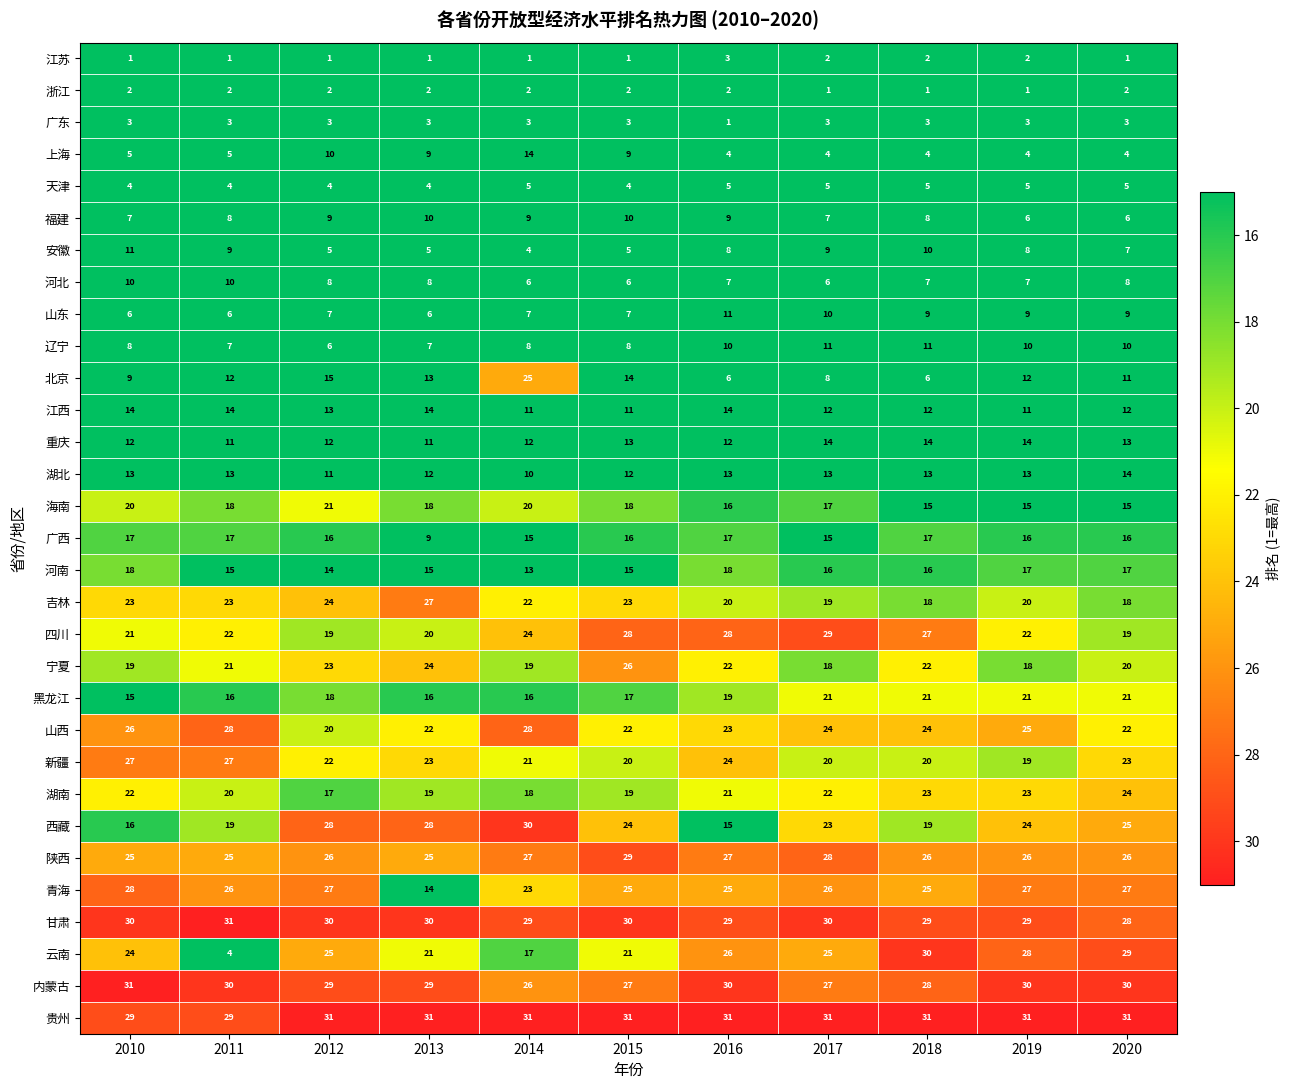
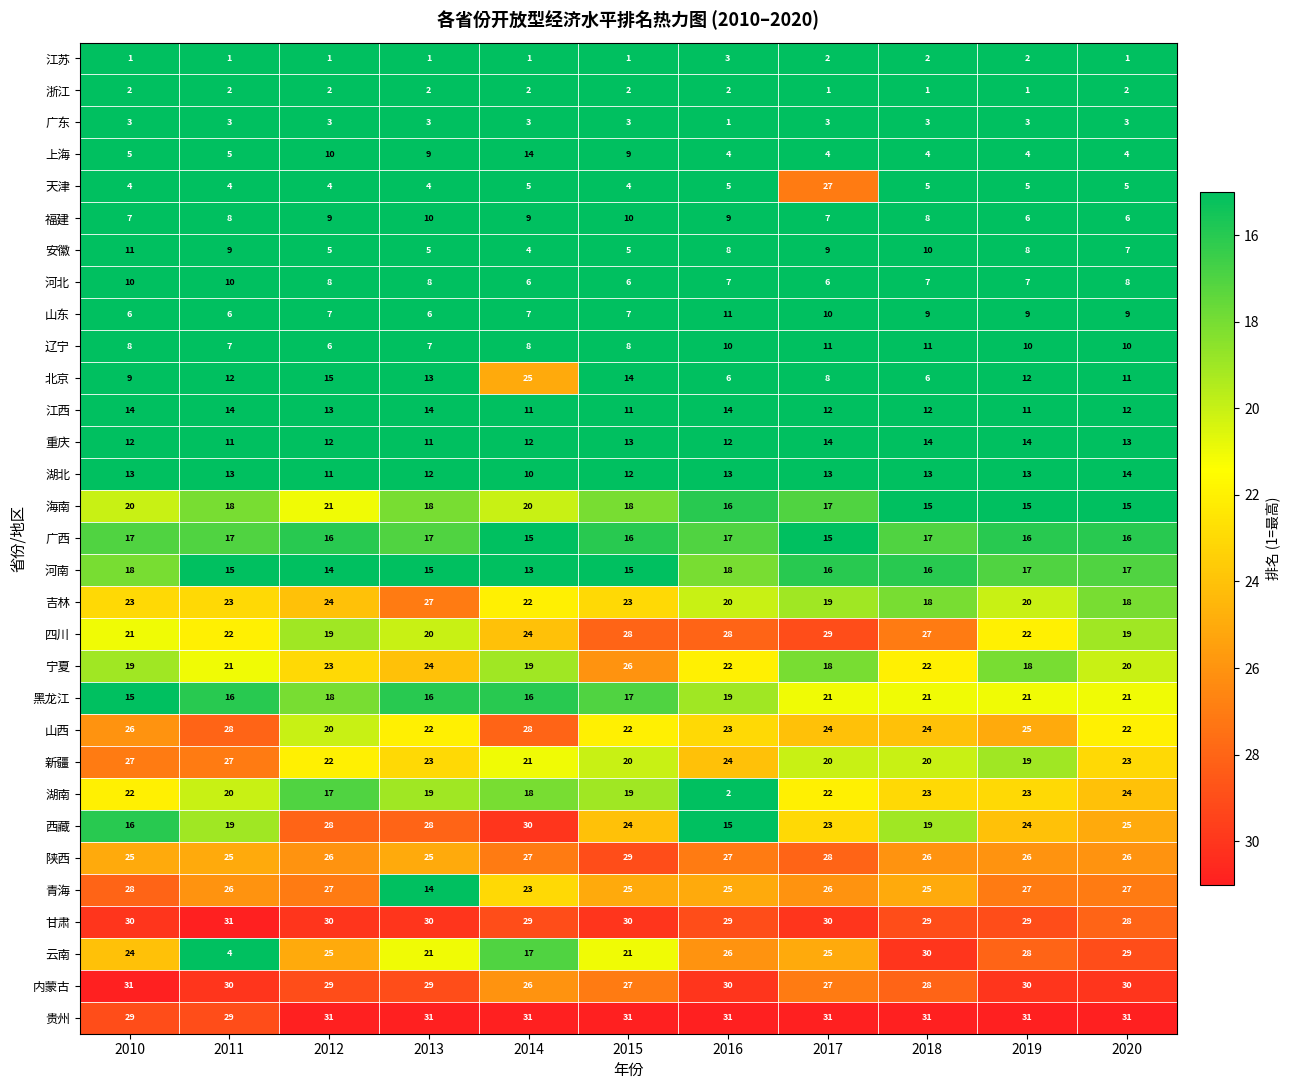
天津, 2017: 5 -> 27
广西, 2013: 9 -> 17
湖南, 2016: 21 -> 2
